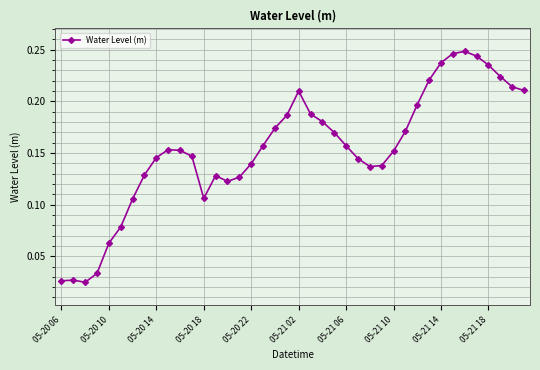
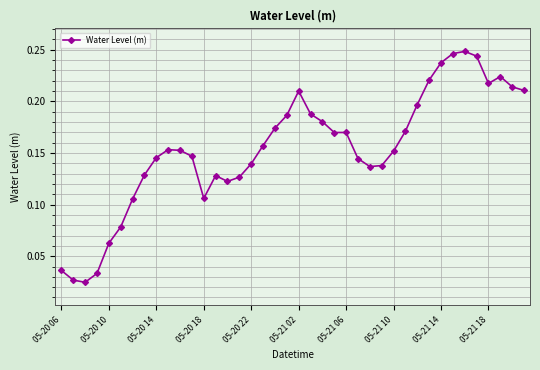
05-20 06: 0.026 -> 0.036
05-21 06: 0.157 -> 0.170
05-21 18: 0.235 -> 0.217
